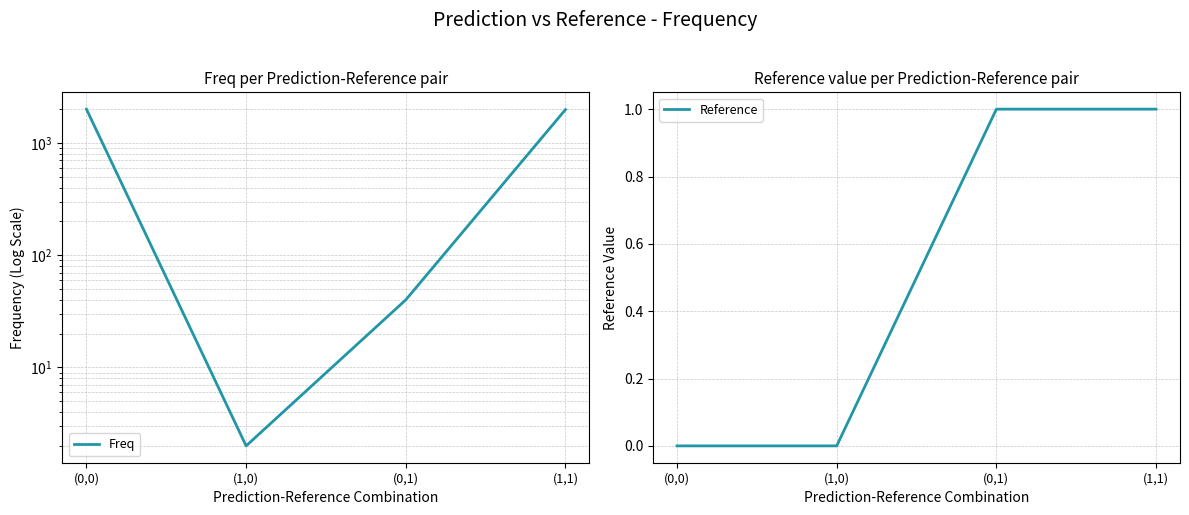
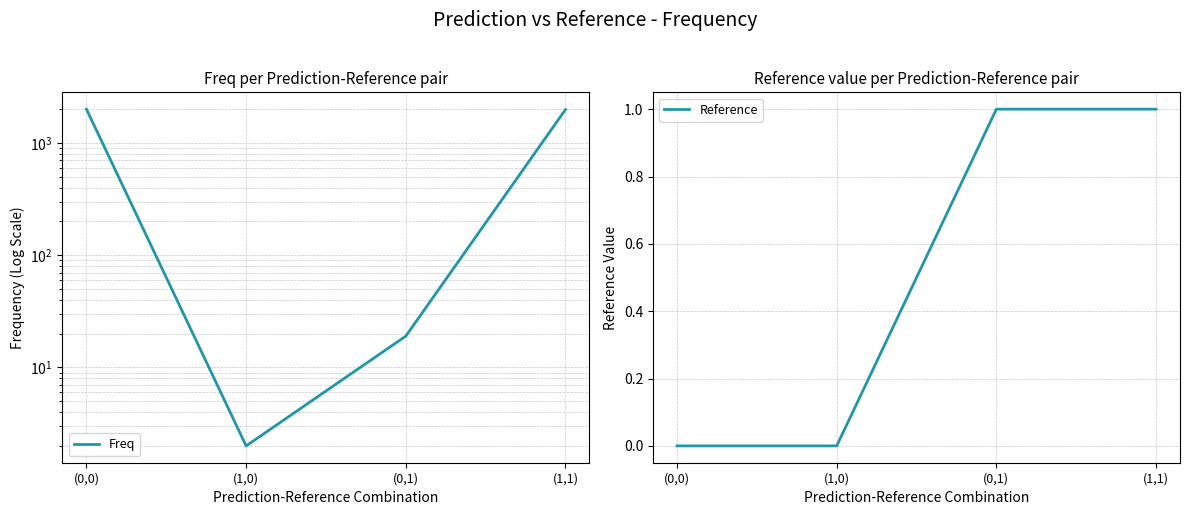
Freq per Prediction-Reference pair, (0,1): 40 -> 19
